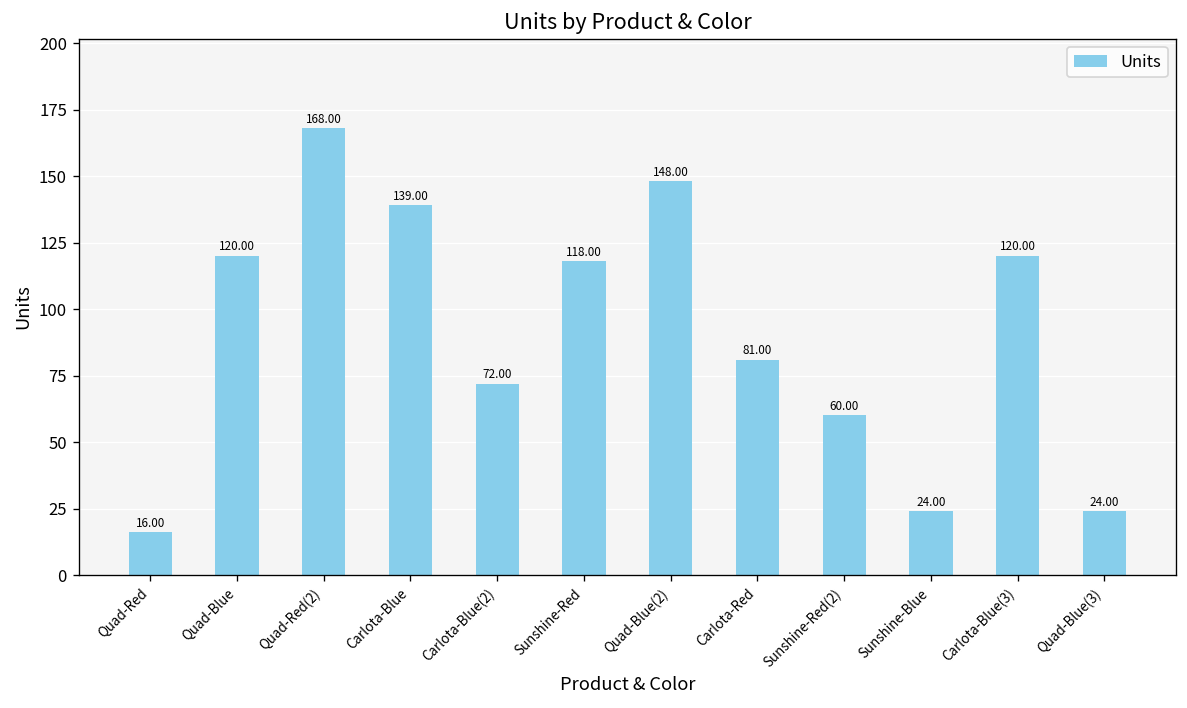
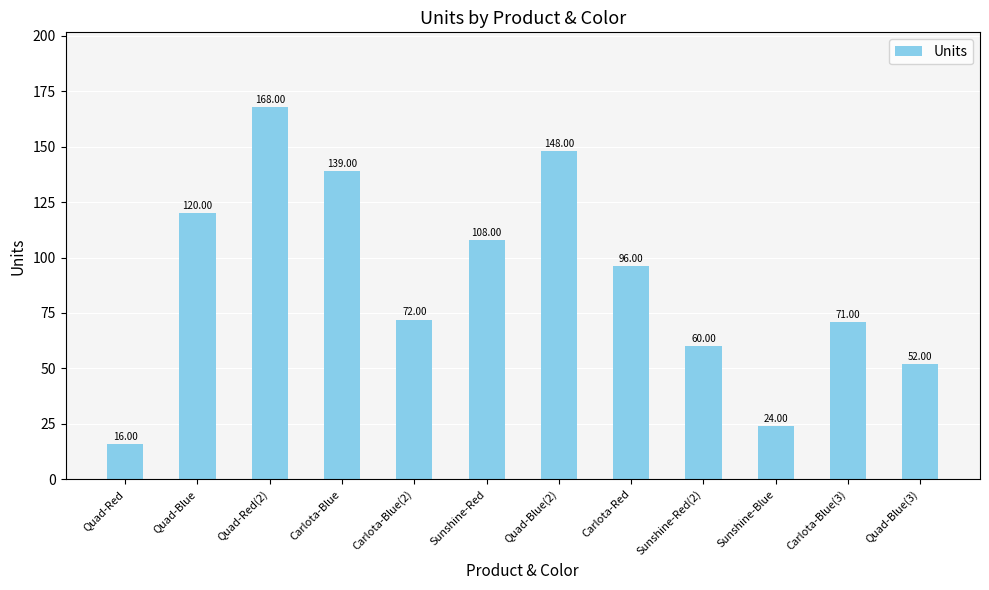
Sunshine-Red: 118.00 -> 108.00
Carlota-Red: 81.00 -> 96.00
Carlota-Blue(3): 120.00 -> 71.00
Quad-Blue(3): 24.00 -> 52.00
